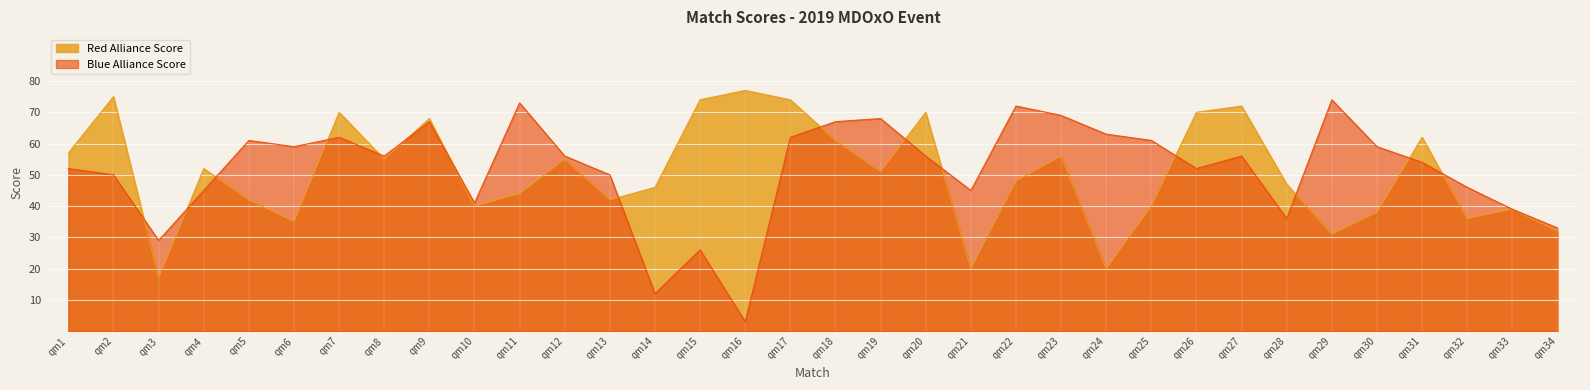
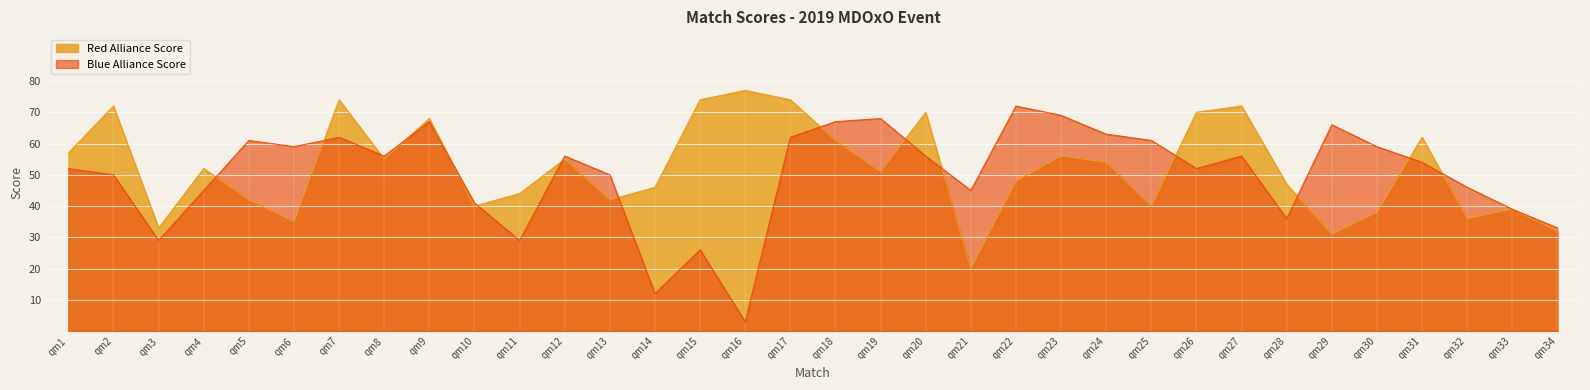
Red Alliance Score, qm2: 75 -> 72
Red Alliance Score, qm3: 17 -> 33
Red Alliance Score, qm7: 70 -> 74
Blue Alliance Score, qm11: 73 -> 29
Red Alliance Score, qm24: 20 -> 54
Blue Alliance Score, qm29: 74 -> 66
